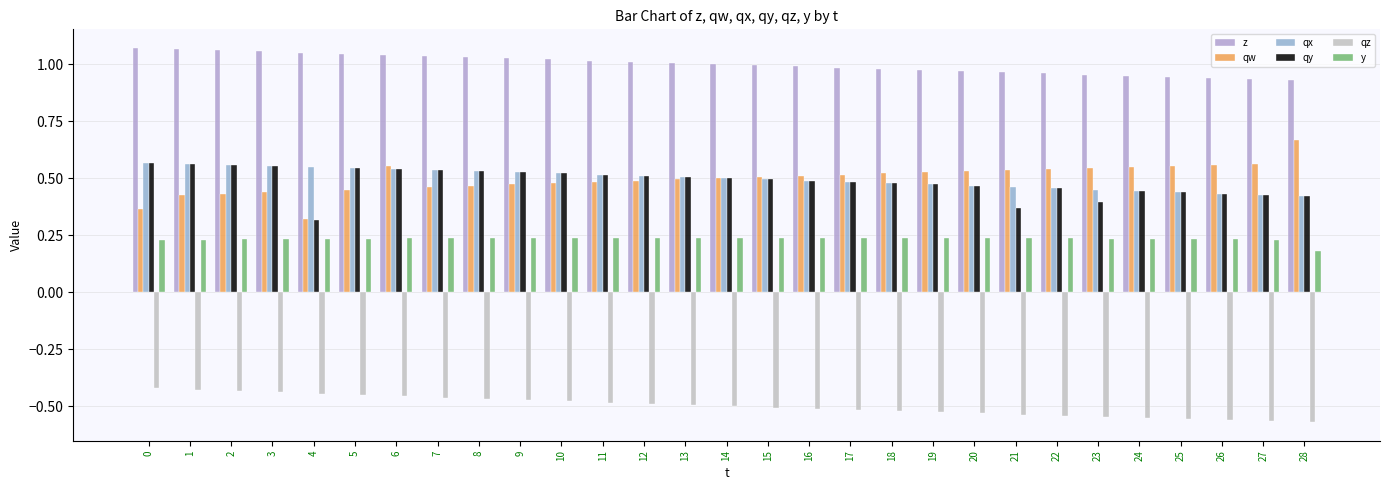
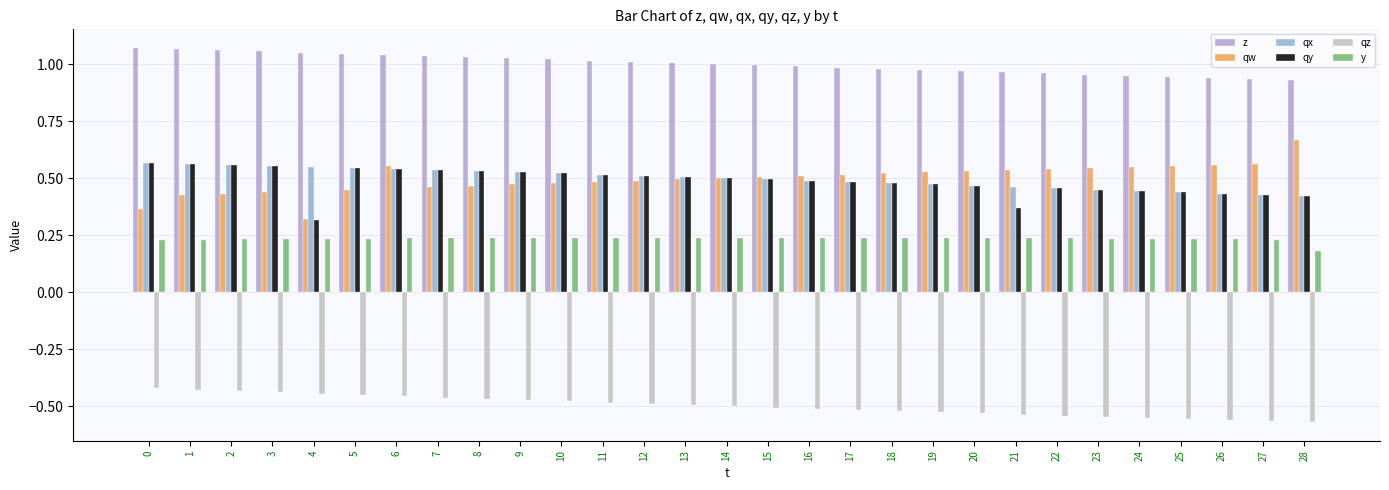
qy, 23: 0.40 -> 0.45
